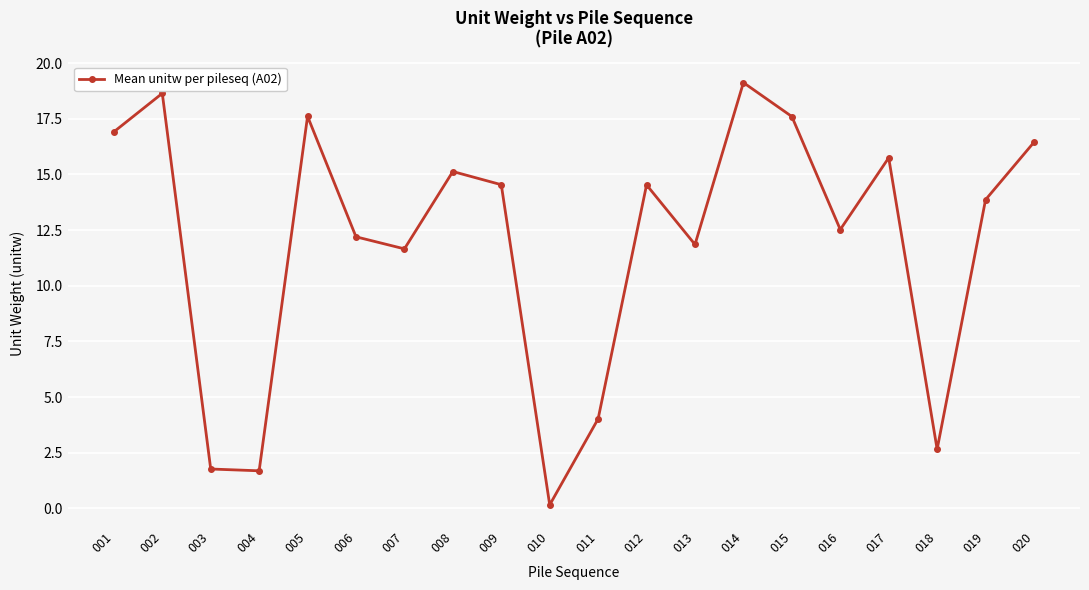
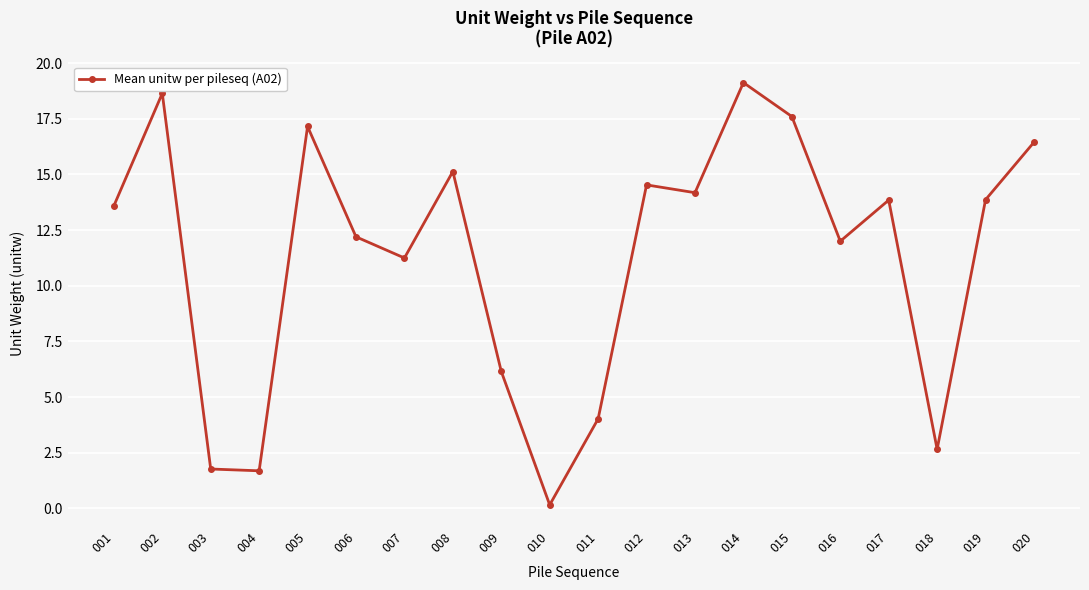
001: 16.9 -> 13.6
005: 17.6 -> 17.2
007: 11.7 -> 11.2
009: 14.5 -> 6.1
013: 11.9 -> 14.2
016: 12.5 -> 12.0
017: 15.7 -> 13.8
